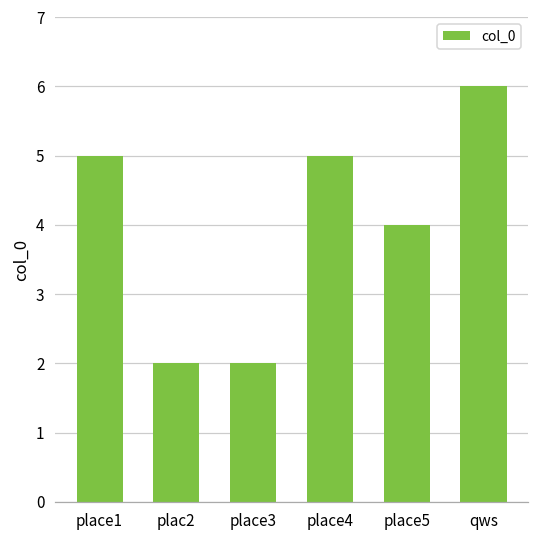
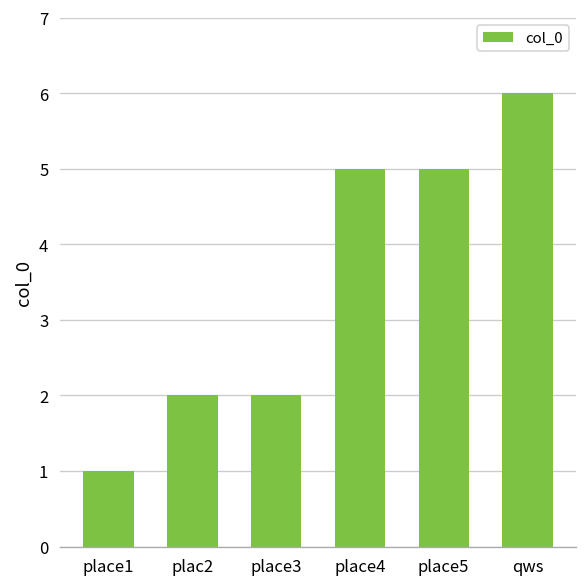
place1: 5 -> 1
place5: 4 -> 5
